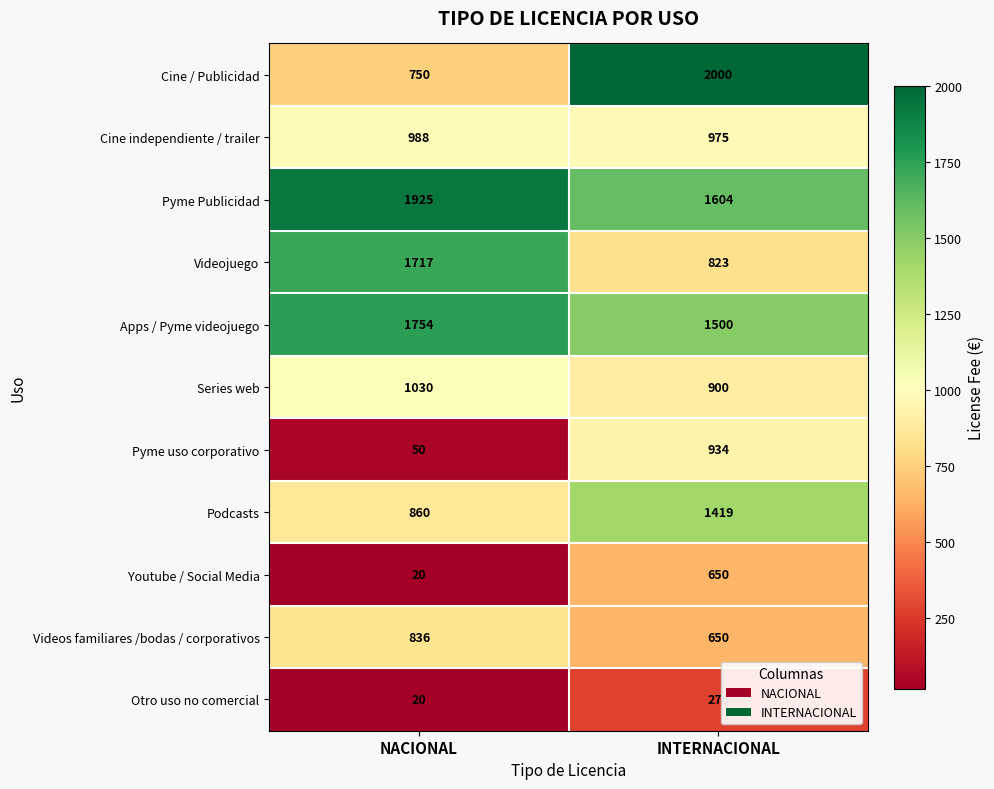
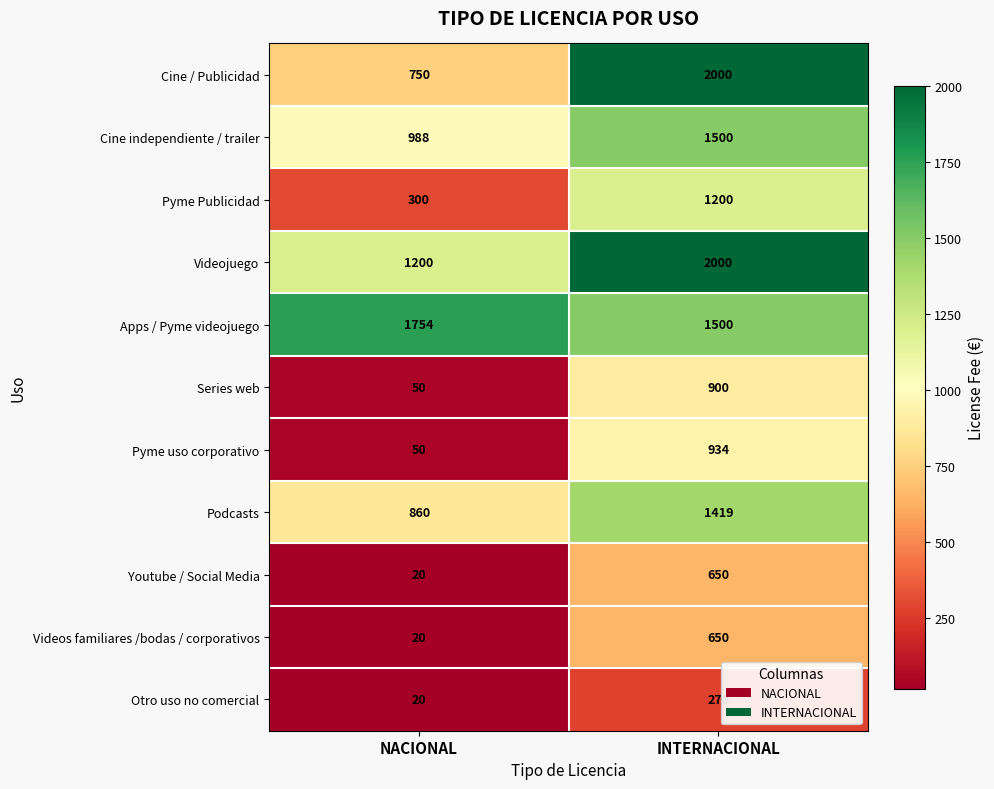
Cine independiente / trailer, INTERNACIONAL: 975 -> 1500
Pyme Publicidad, NACIONAL: 1925 -> 300
Pyme Publicidad, INTERNACIONAL: 1604 -> 1200
Videojuego, NACIONAL: 1717 -> 1200
Videojuego, INTERNACIONAL: 823 -> 2000
Series web, NACIONAL: 1030 -> 50
Videos familiares /bodas / corporativos, NACIONAL: 836 -> 20
